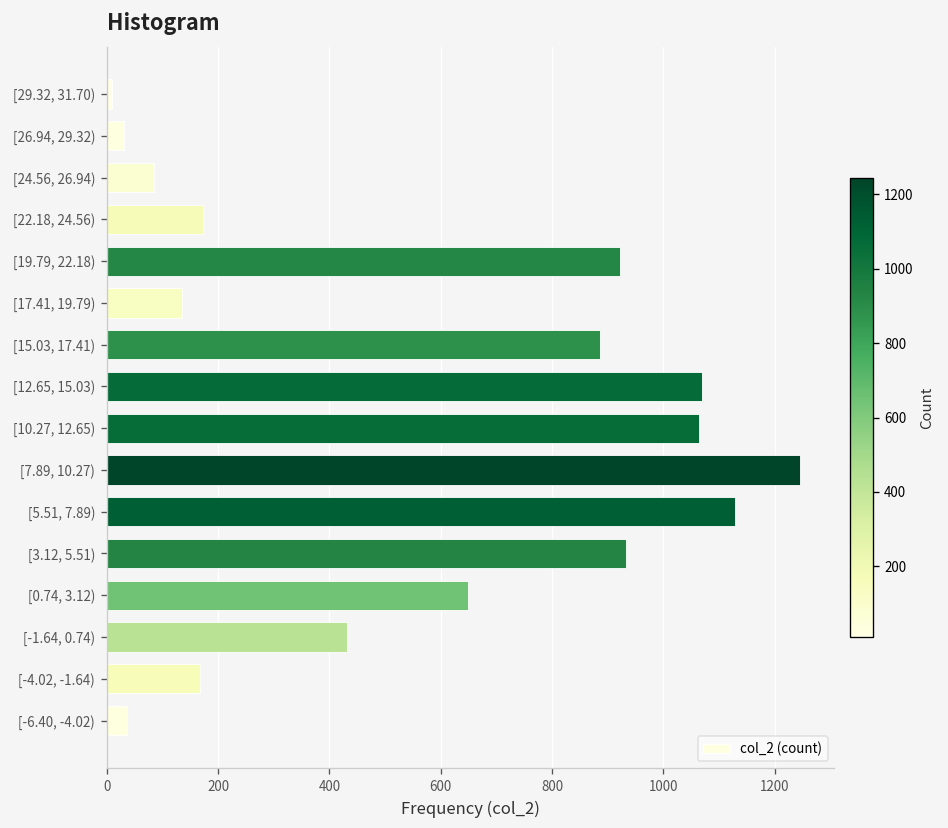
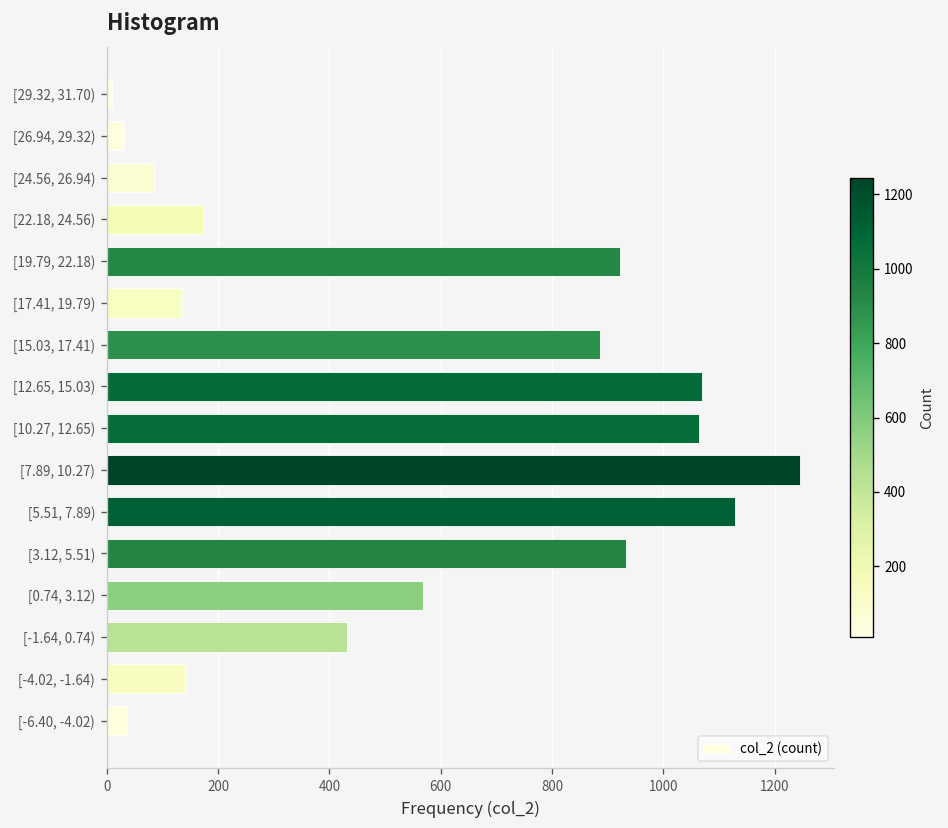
[0.74, 3.12): 650 -> 570
[-4.02, -1.64): 170 -> 140
